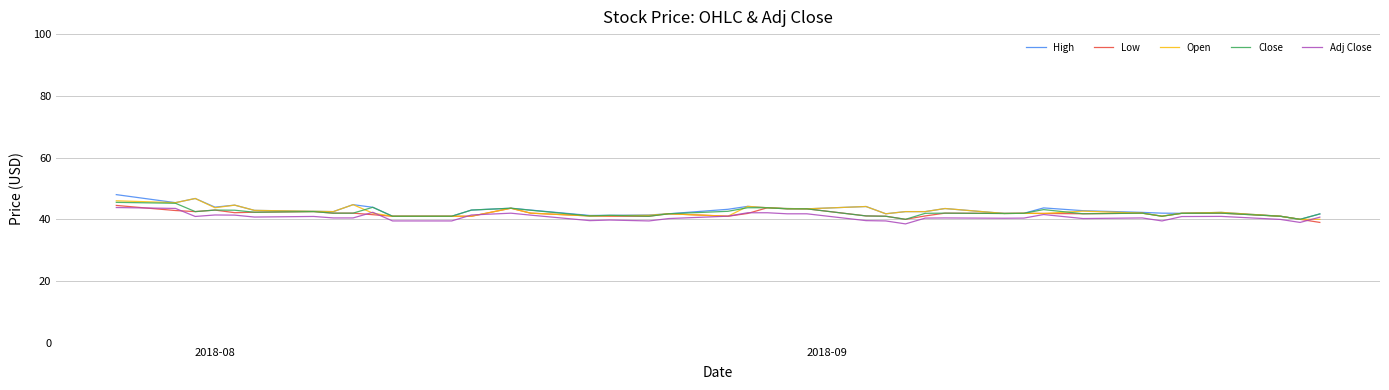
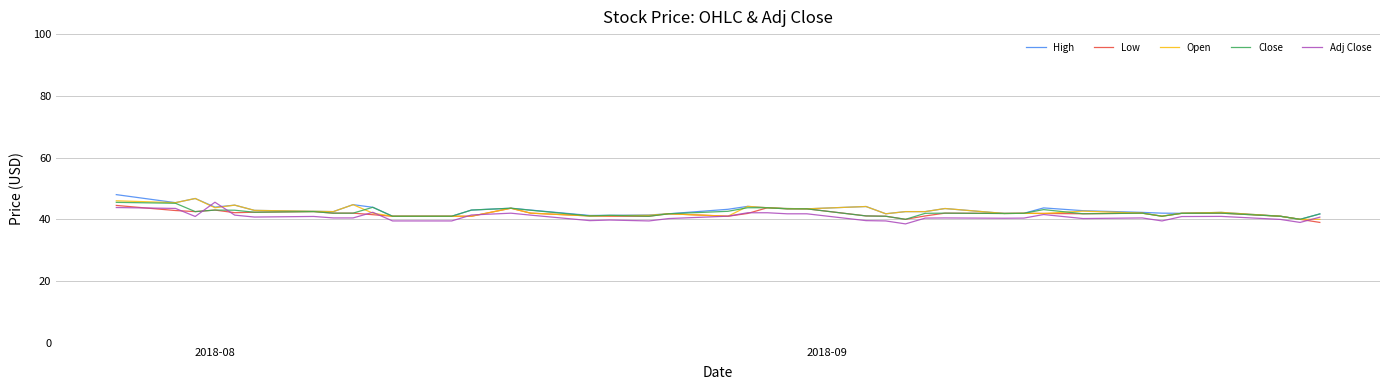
Adj Close, 2018-08: 41 -> 46
